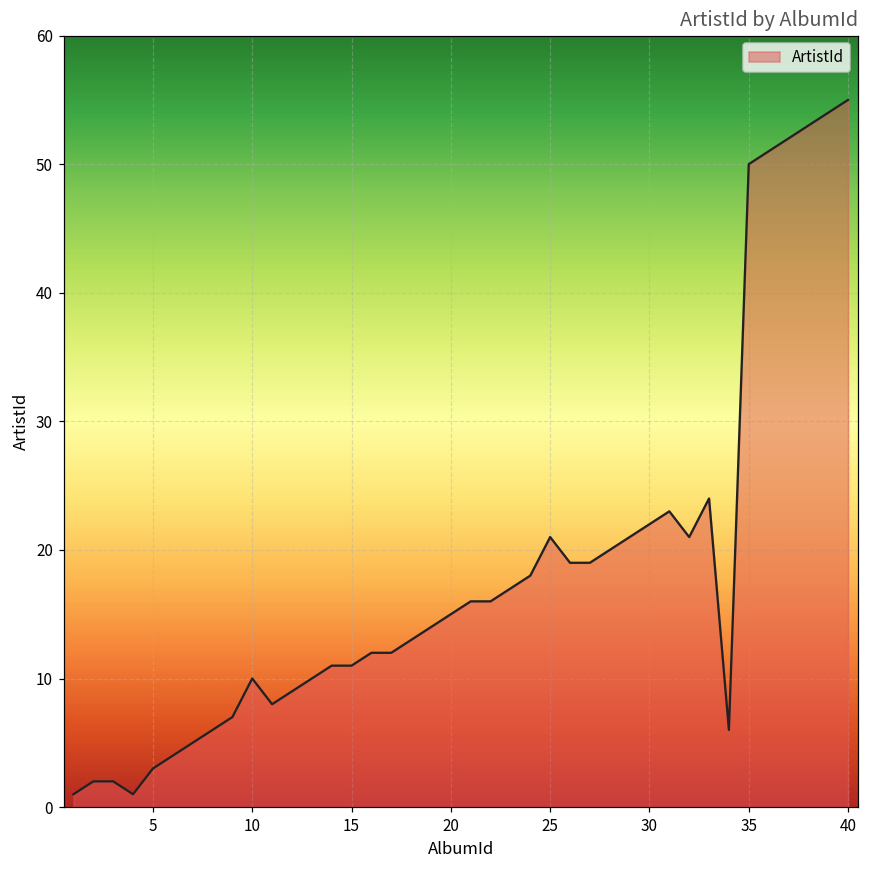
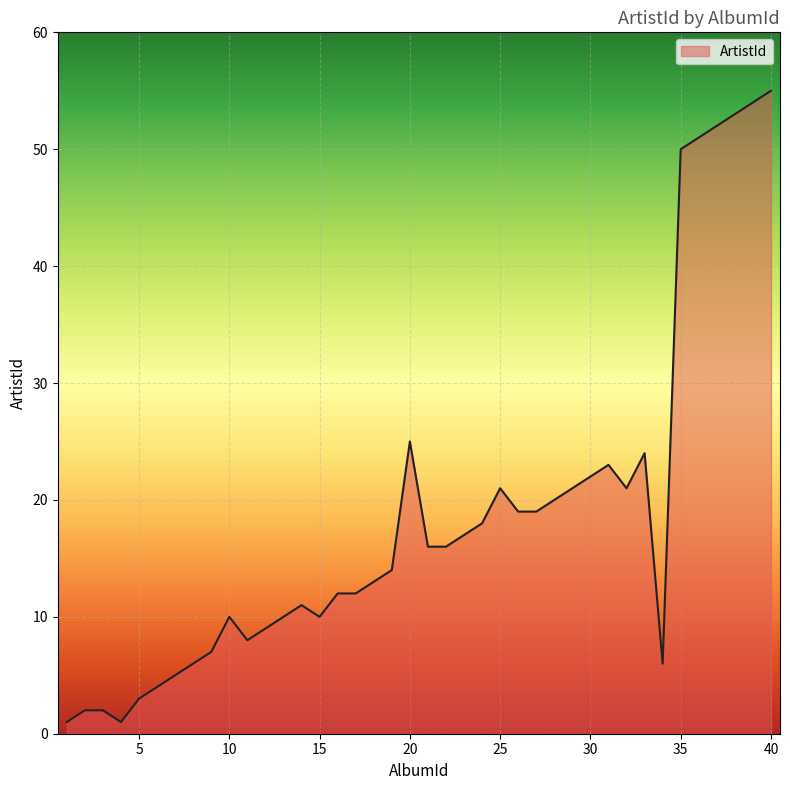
15: 11 -> 10
20: 15 -> 25
